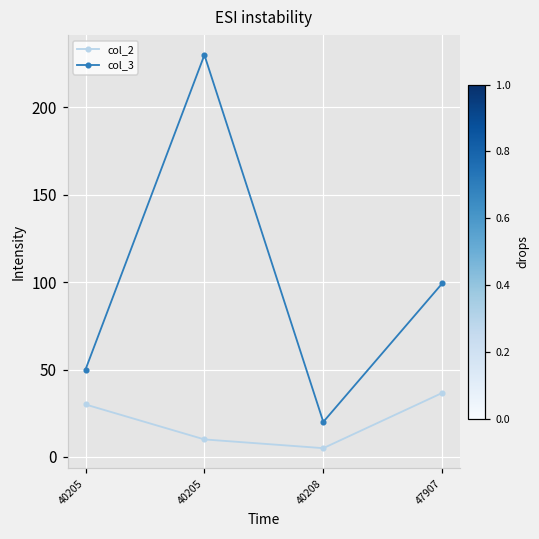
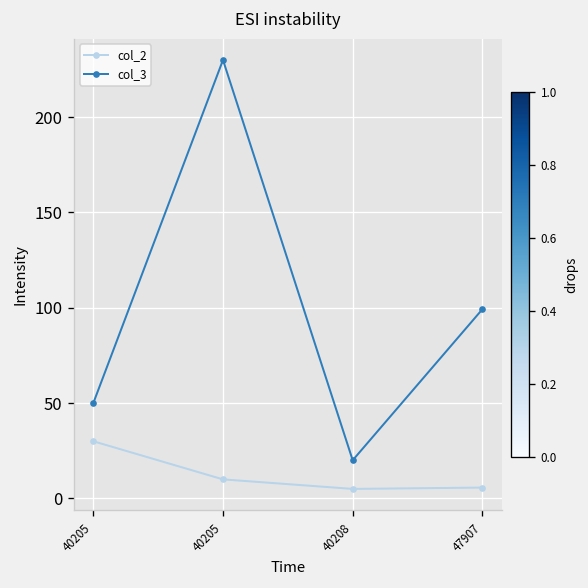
col_2, 47907: 37 -> 6
